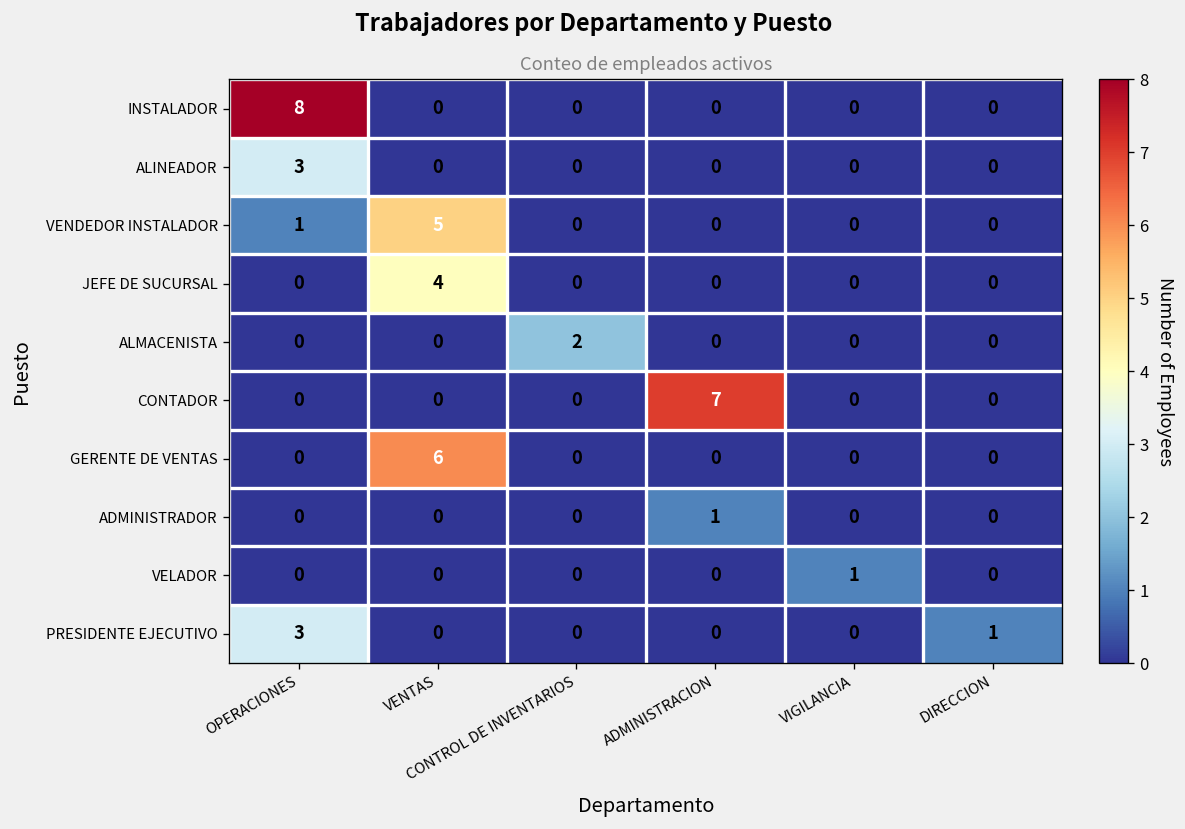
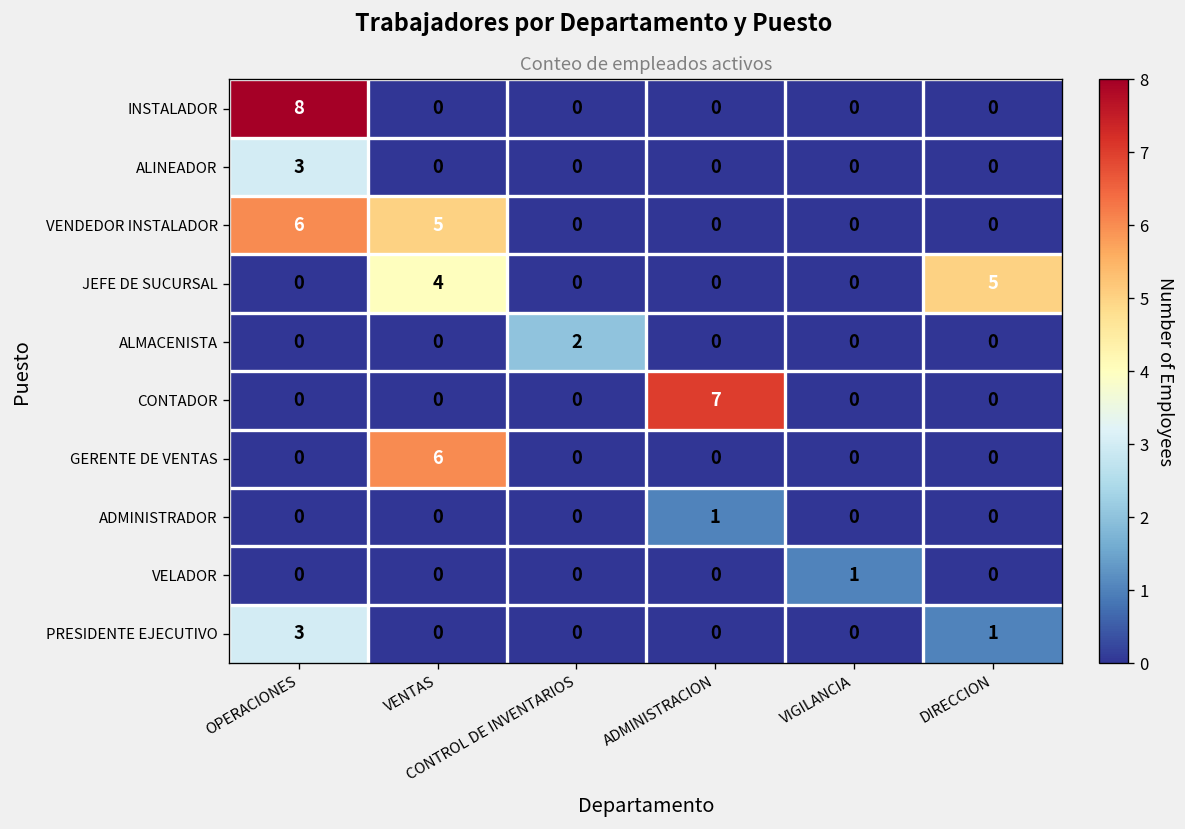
VENDEDOR INSTALADOR, OPERACIONES: 1 -> 6
JEFE DE SUCURSAL, DIRECCION: 0 -> 5
